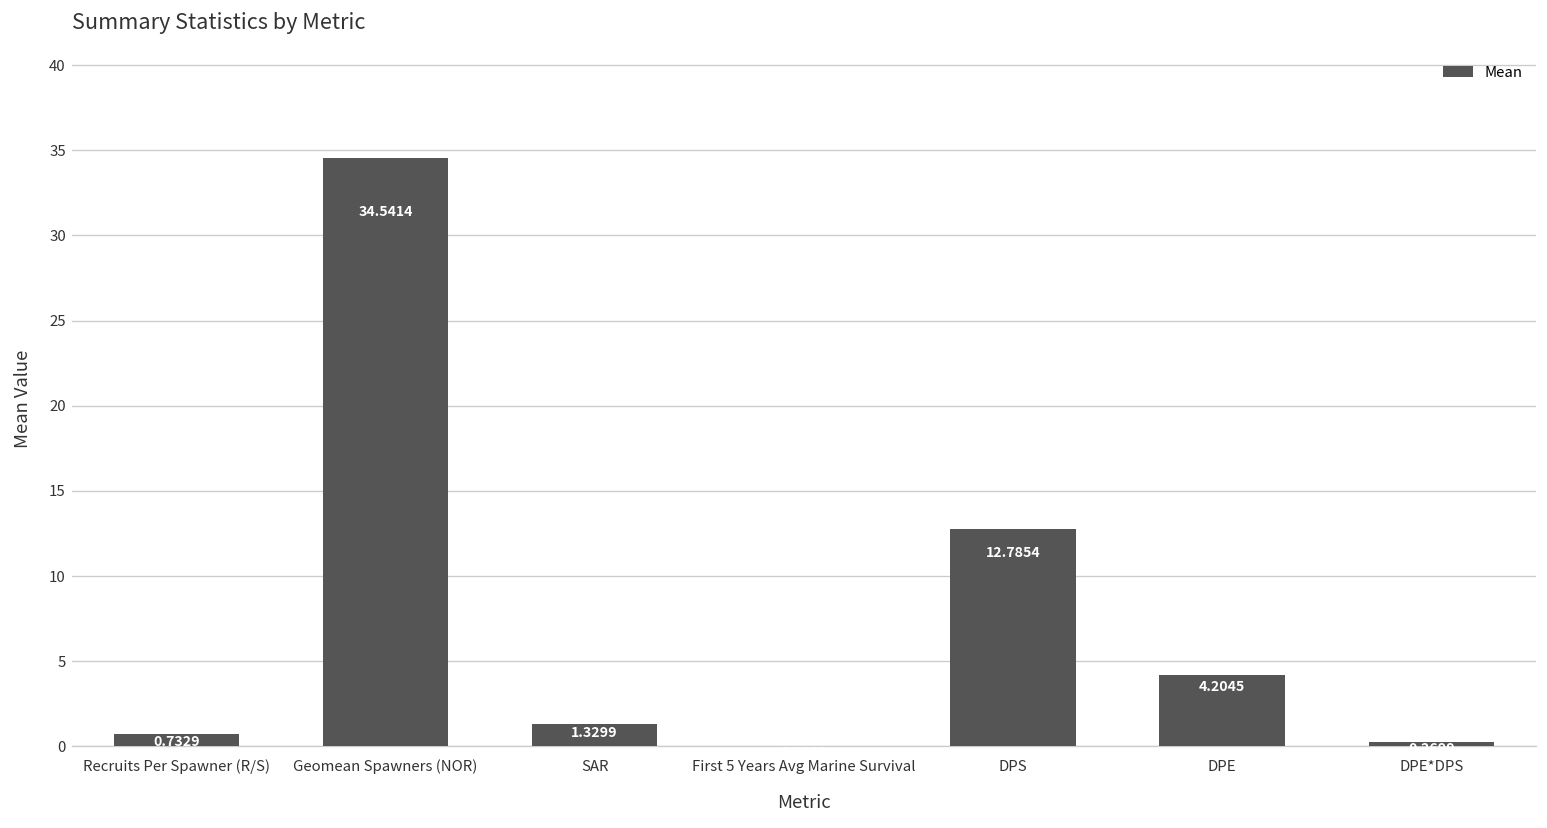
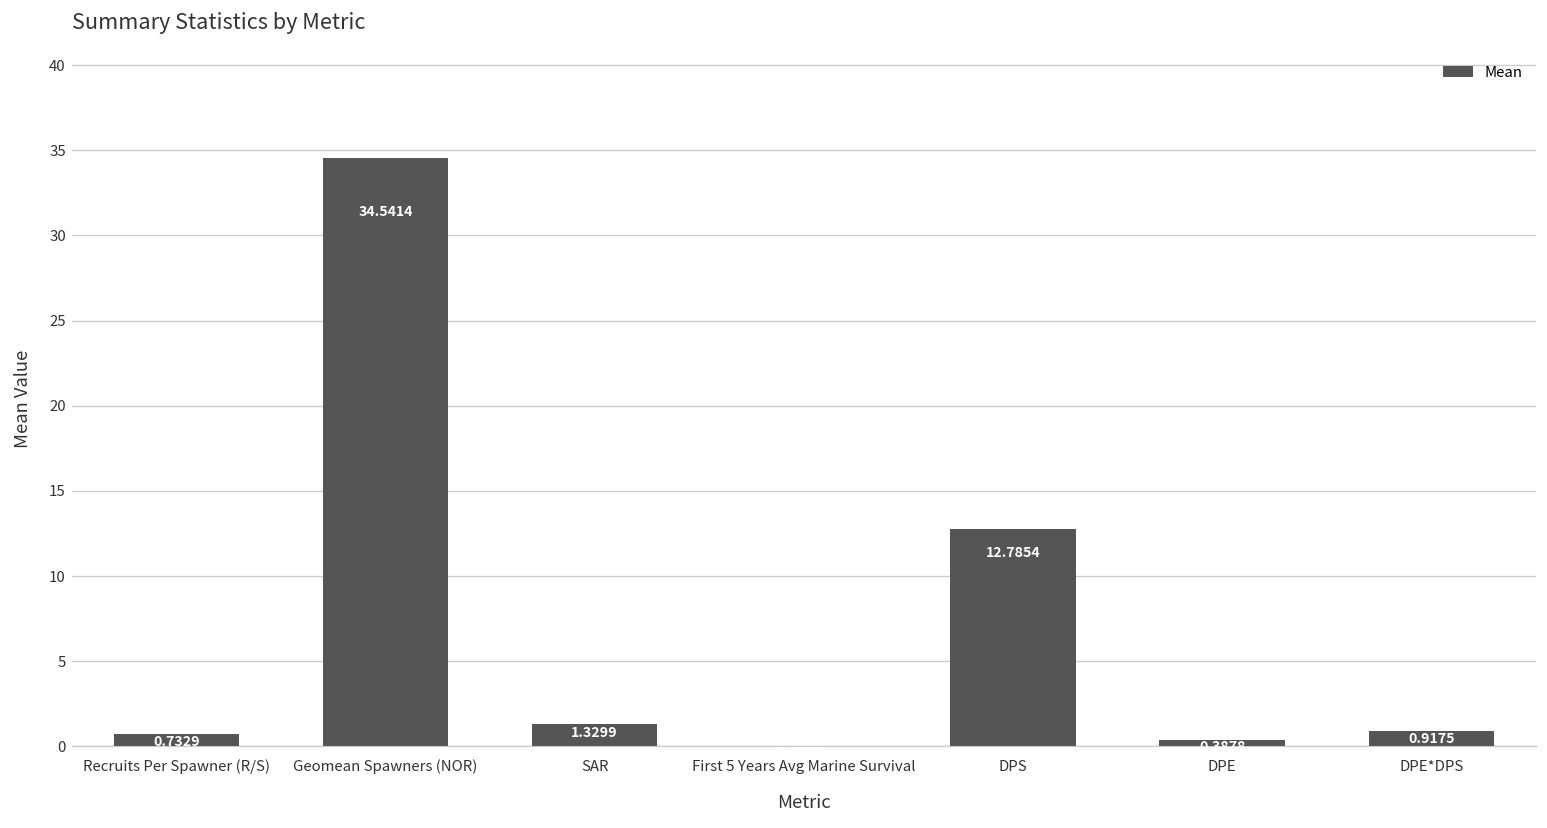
DPE: 4.2 -> 0.4
DPE*DPS: 0.3 -> 0.9
